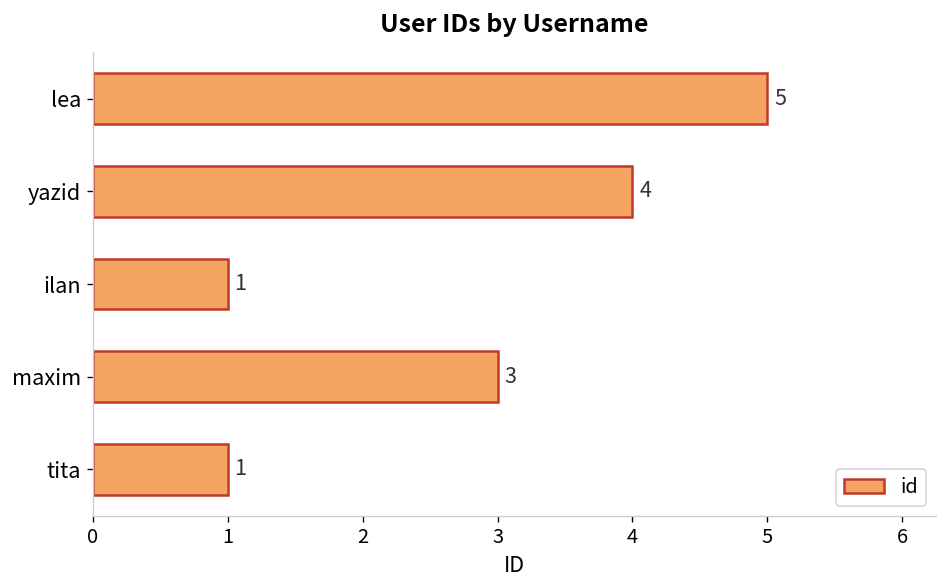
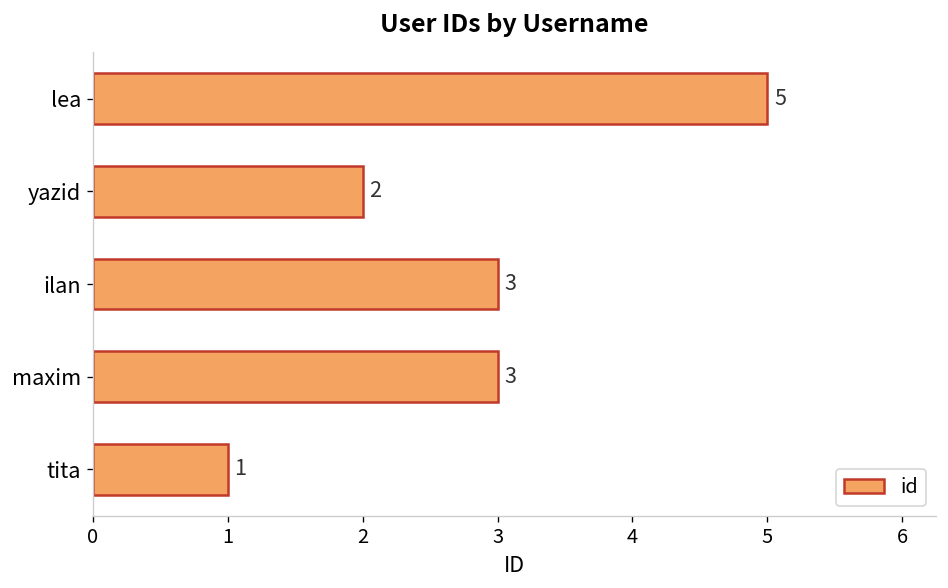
yazid: 4 -> 2
ilan: 1 -> 3
